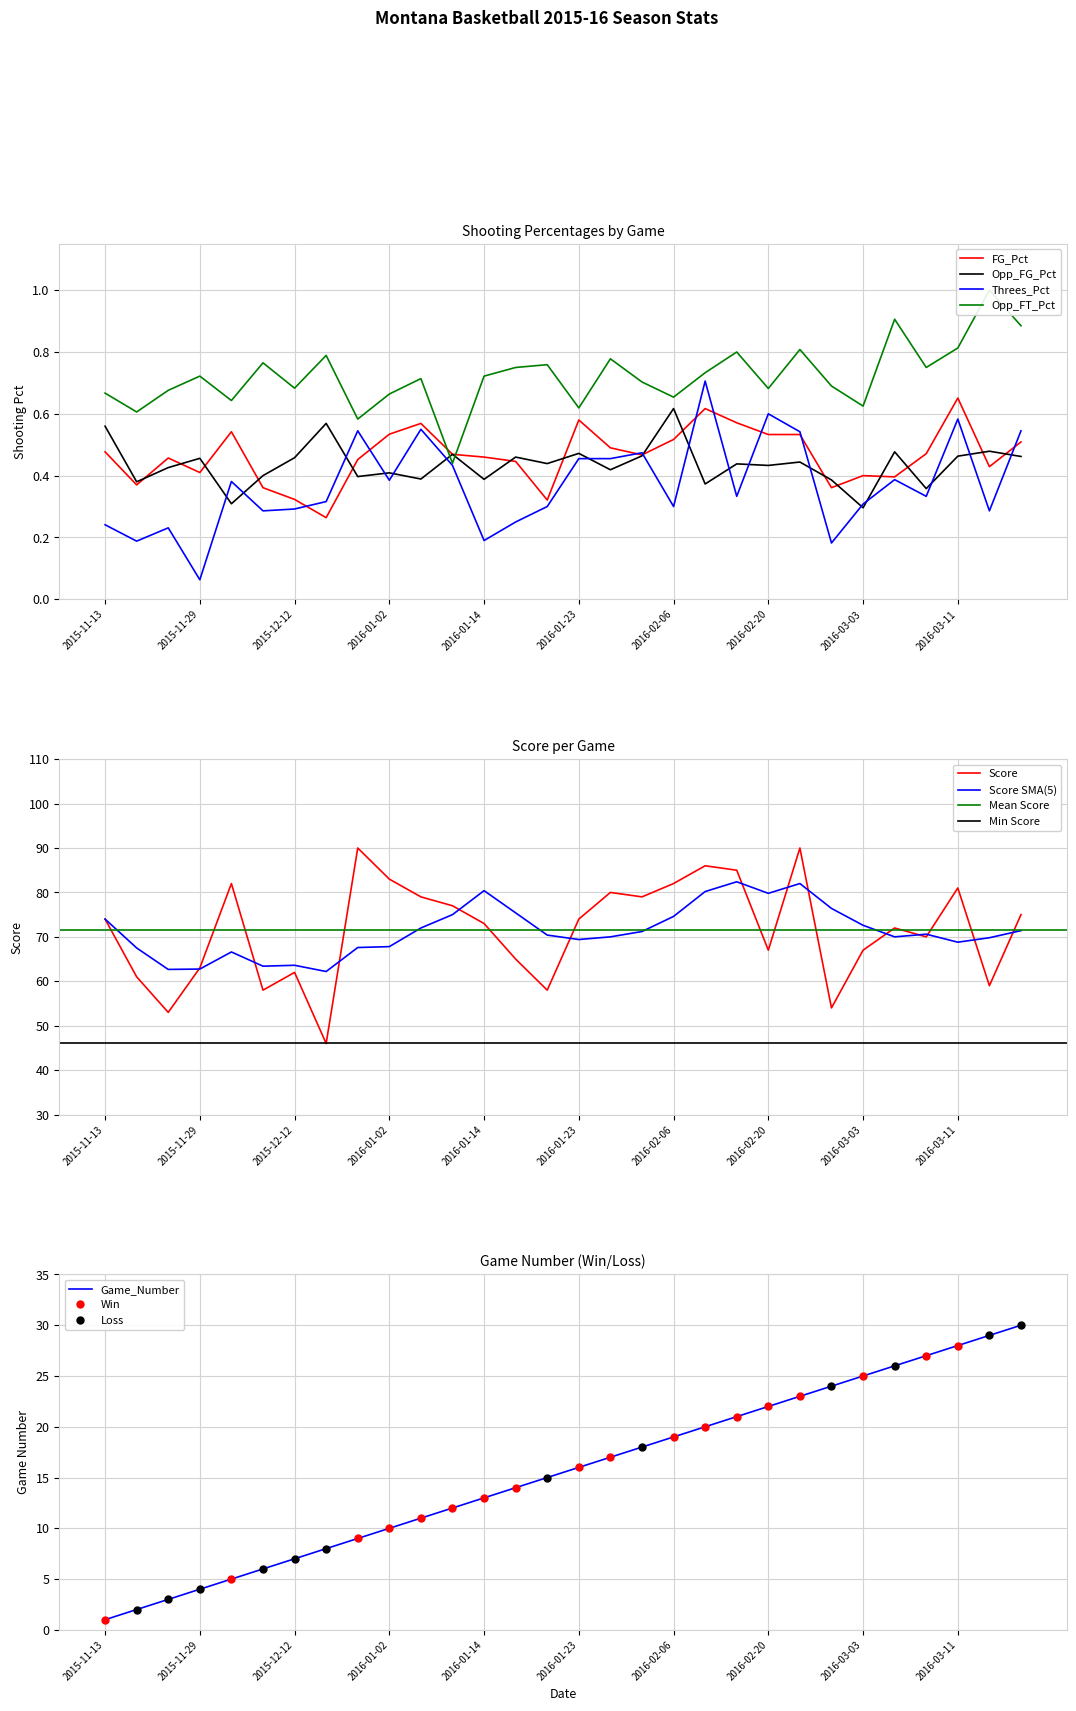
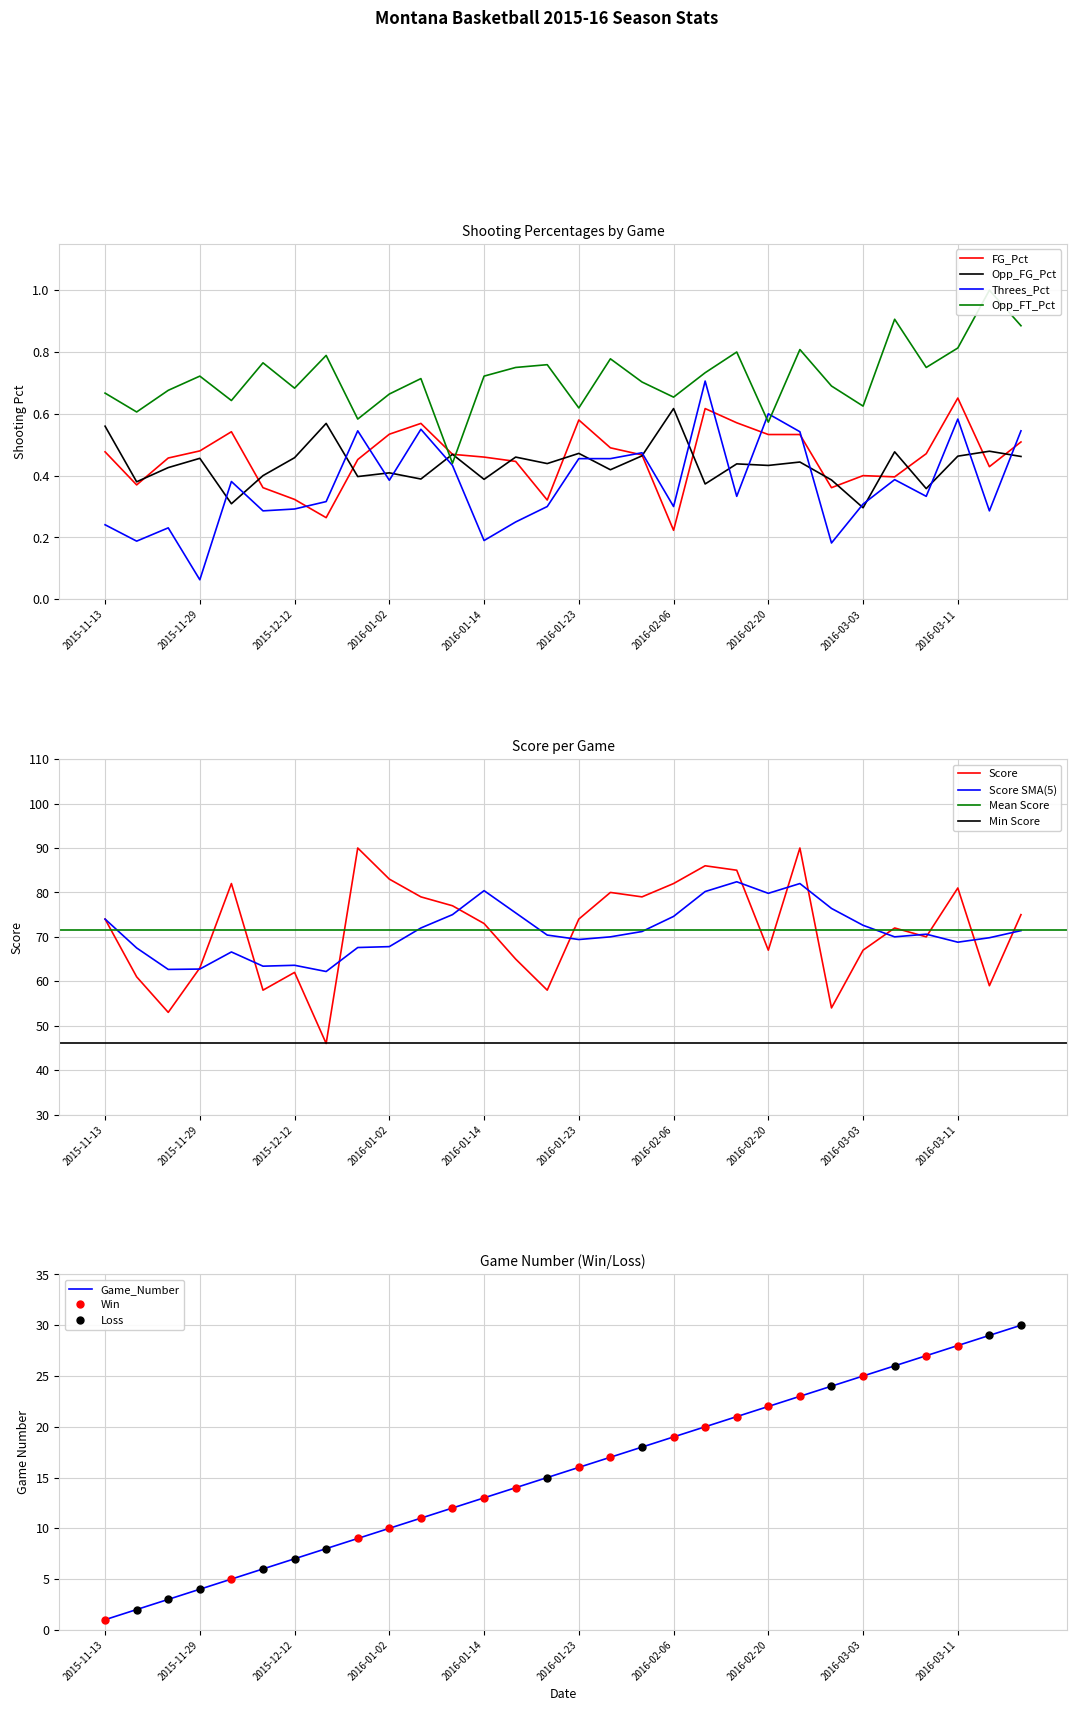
Shooting Percentages by Game, FG_Pct, 2015-11-29: 0.41 -> 0.48
Shooting Percentages by Game, FG_Pct, 2016-02-06: 0.52 -> 0.22
Shooting Percentages by Game, Opp_FT_Pct, 2016-02-20: 0.68 -> 0.57
